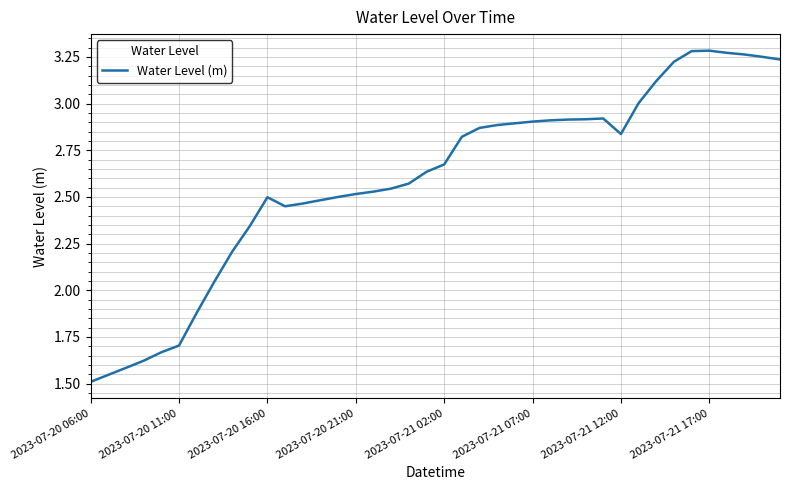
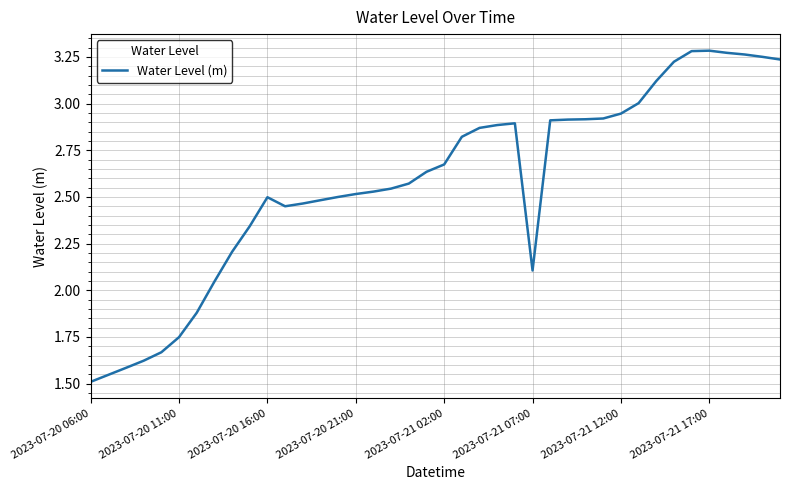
2023-07-20 11:00: 1.70 -> 1.75
2023-07-21 07:00: 2.90 -> 2.11
2023-07-21 12:00: 2.84 -> 2.95
